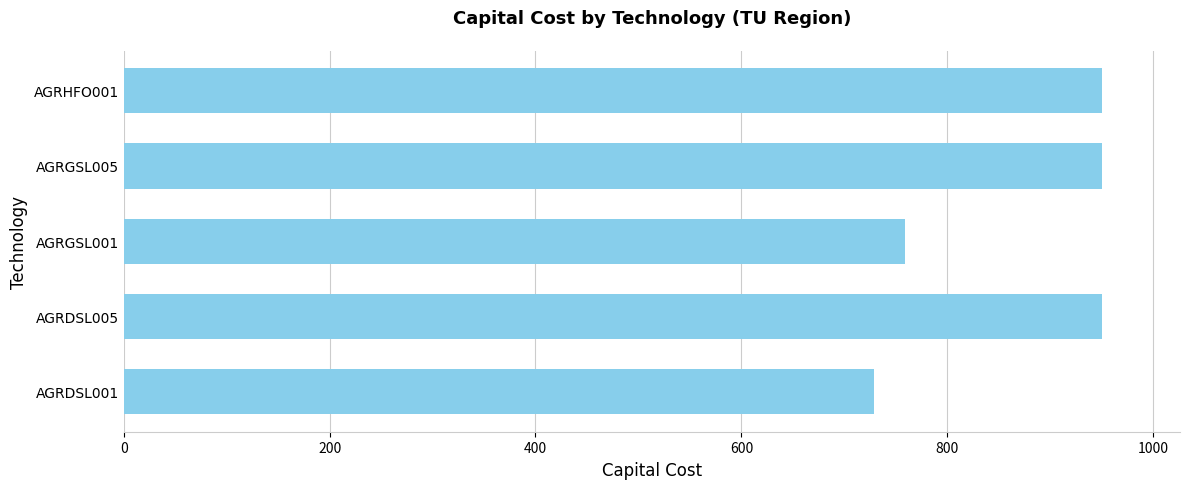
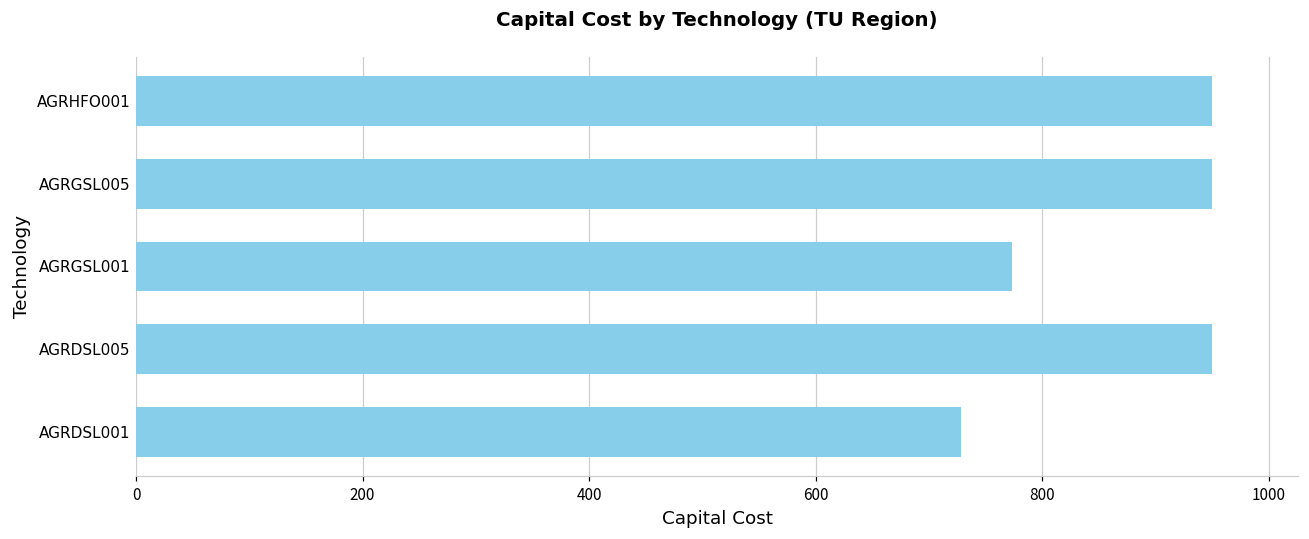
AGRGSL001: 759 -> 773
